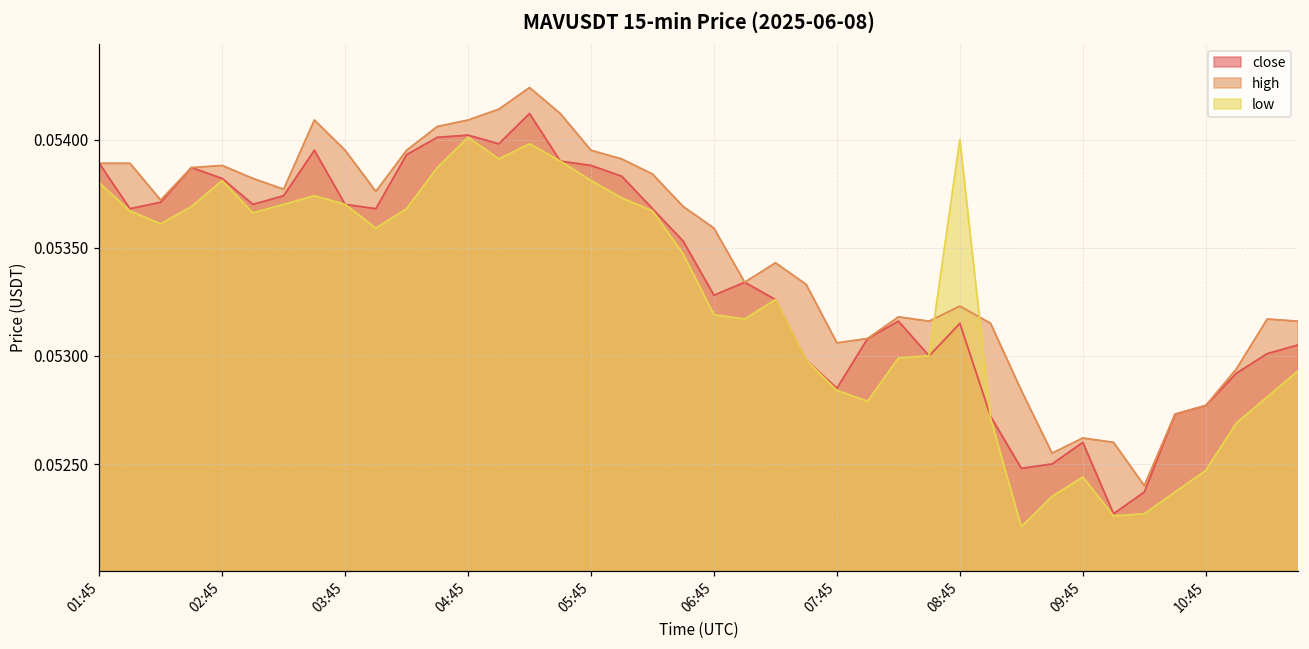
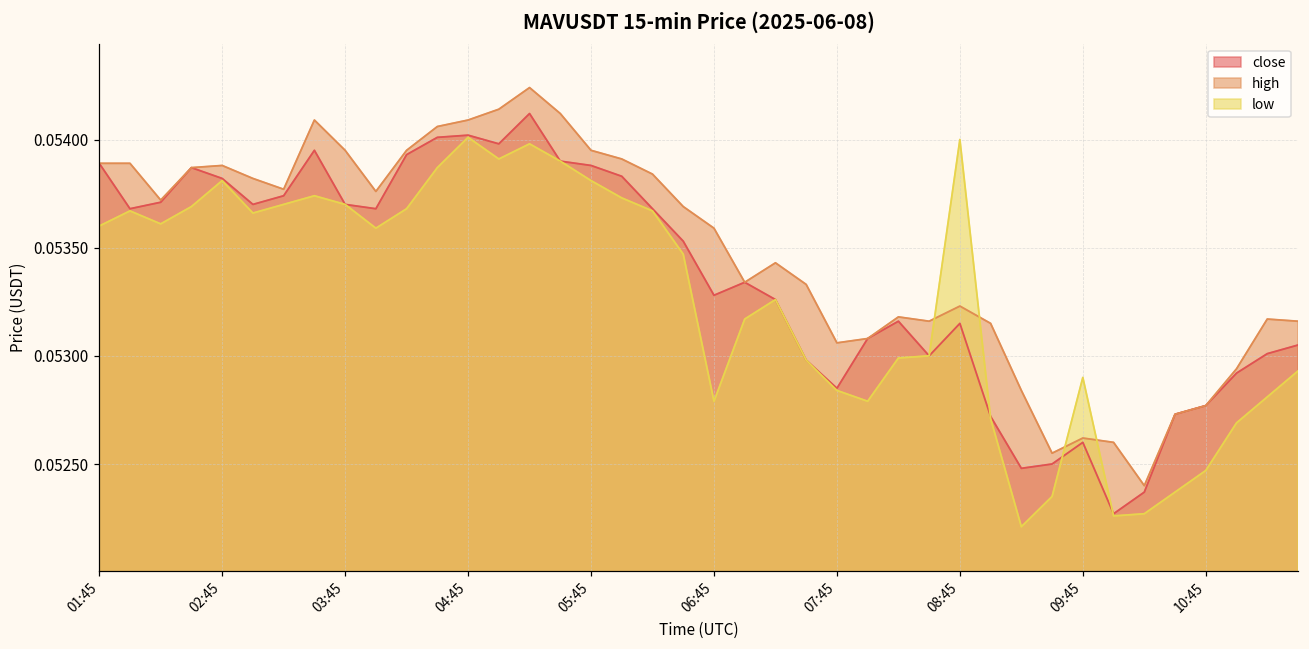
low, 01:45: 0.0538 -> 0.0536
low, 06:45: 0.05319 -> 0.05279
low, 09:45: 0.05244 -> 0.05290
